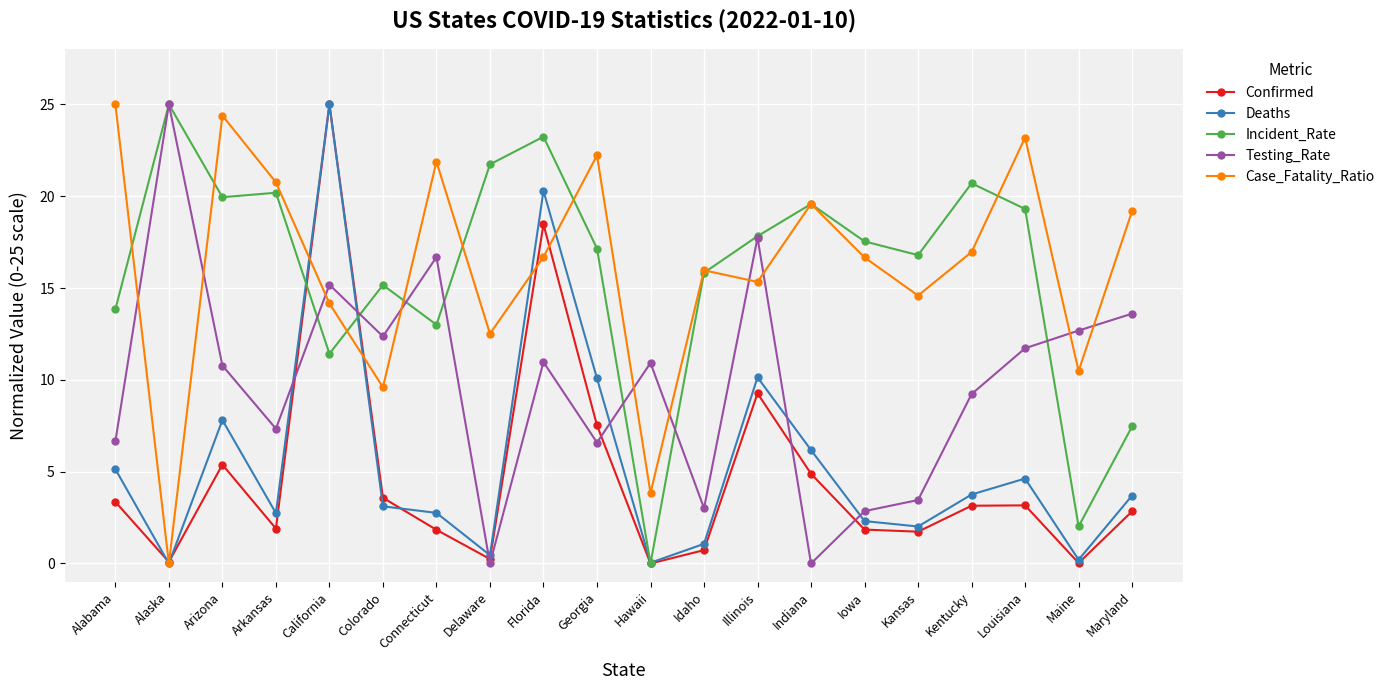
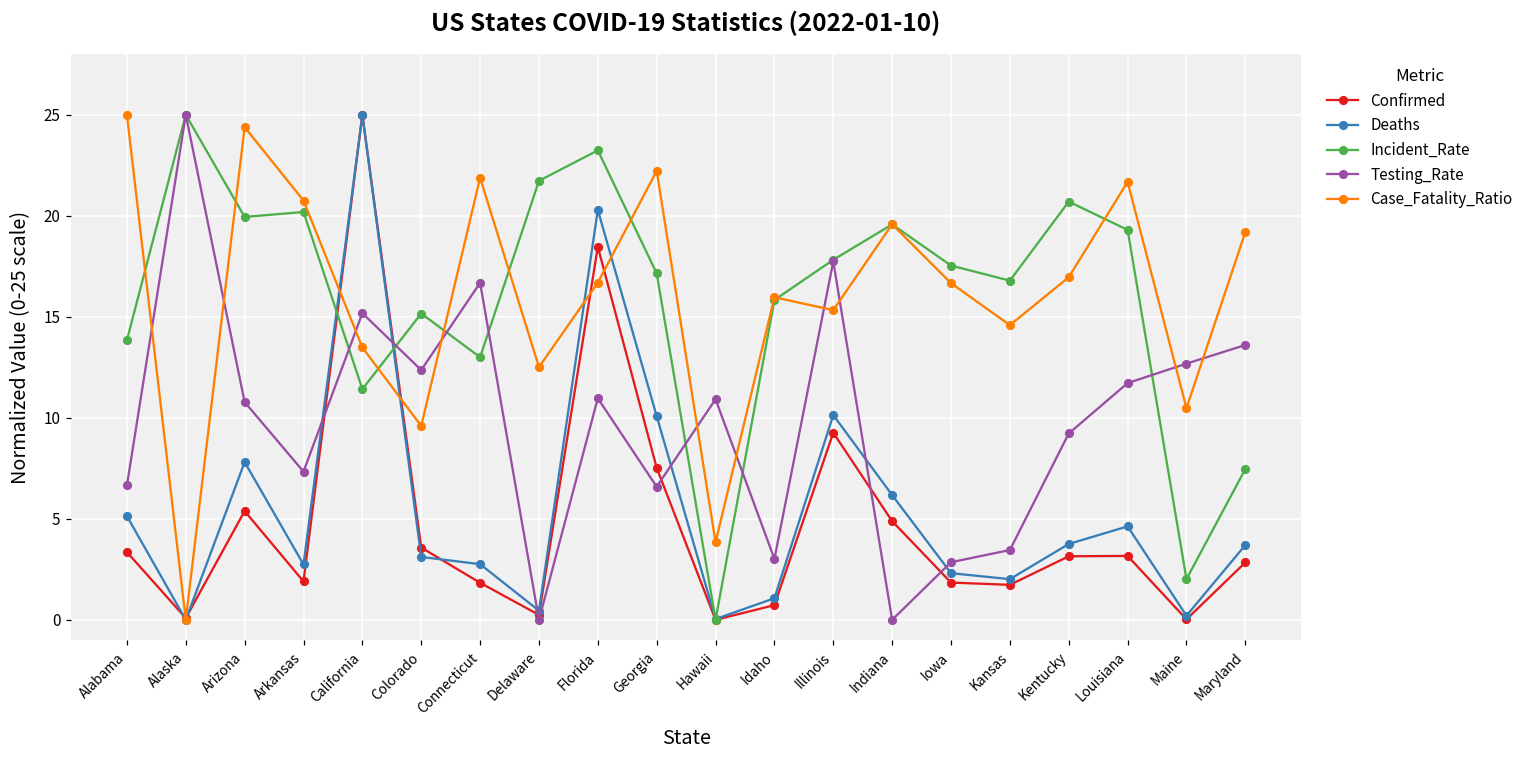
Case_Fatality_Ratio, California: 14.2 -> 13.5
Case_Fatality_Ratio, Louisiana: 23.2 -> 21.7
